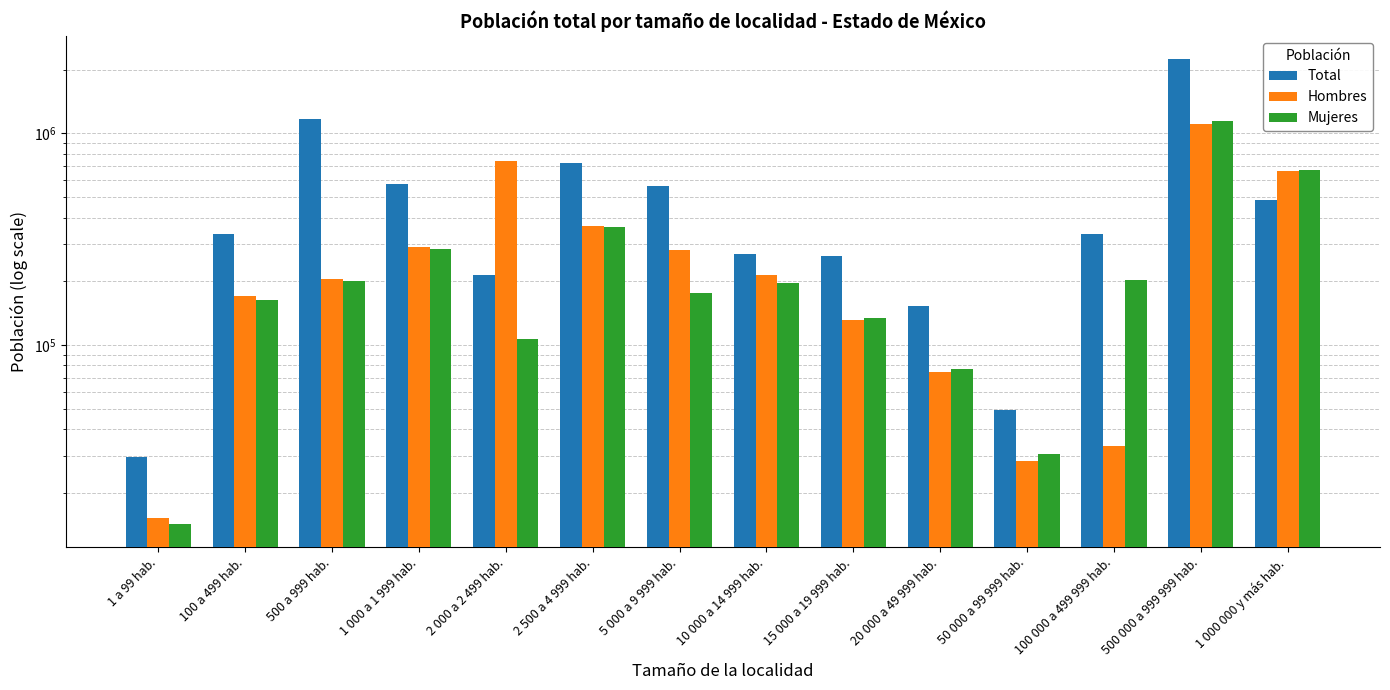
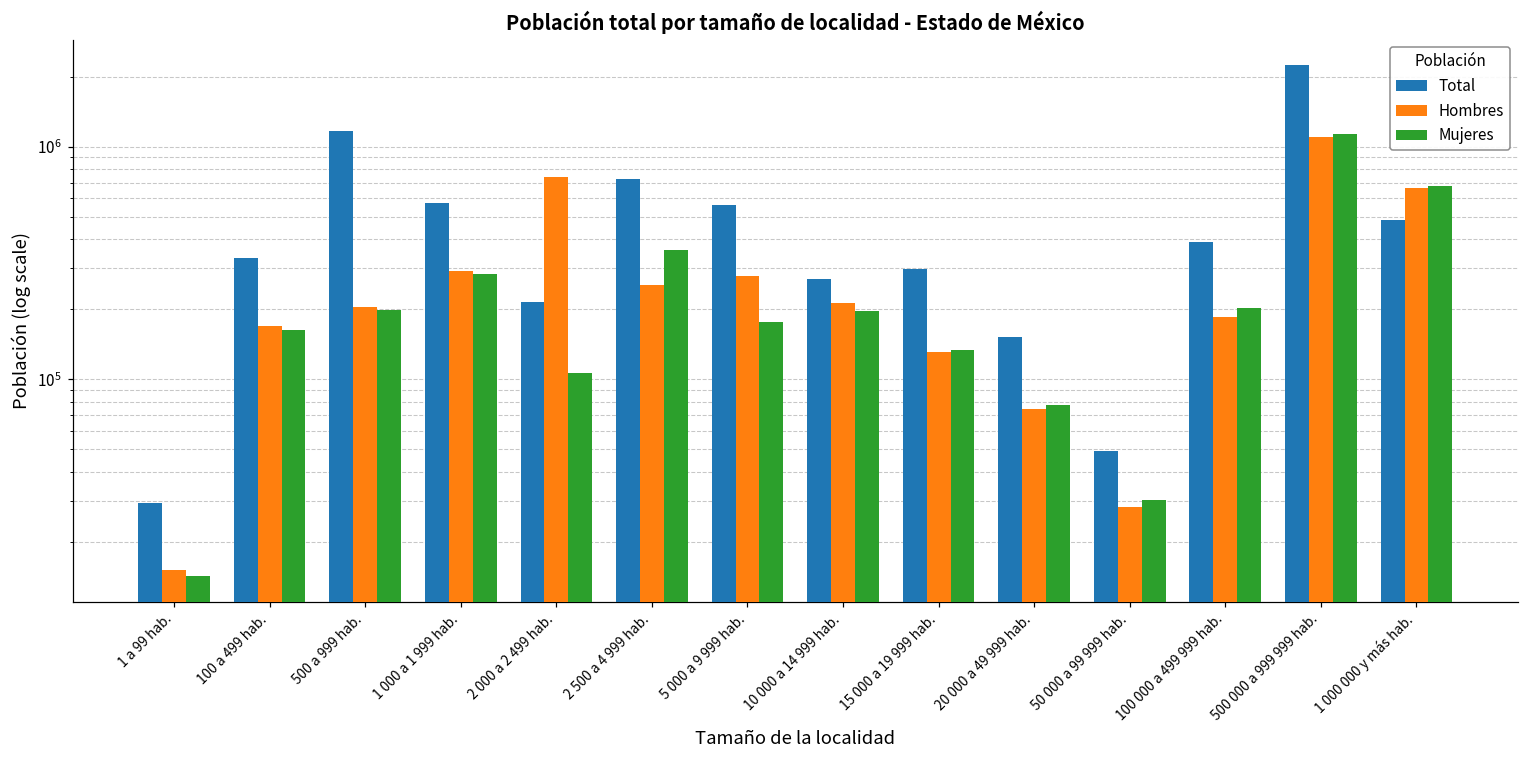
Hombres, 2 500 a 4 999 hab.: 360000 -> 260000
Total, 15 000 a 19 999 hab.: 260000 -> 300000
Total, 100 000 a 499 999 hab.: 340000 -> 390000
Hombres, 100 000 a 499 999 hab.: 33000 -> 190000
